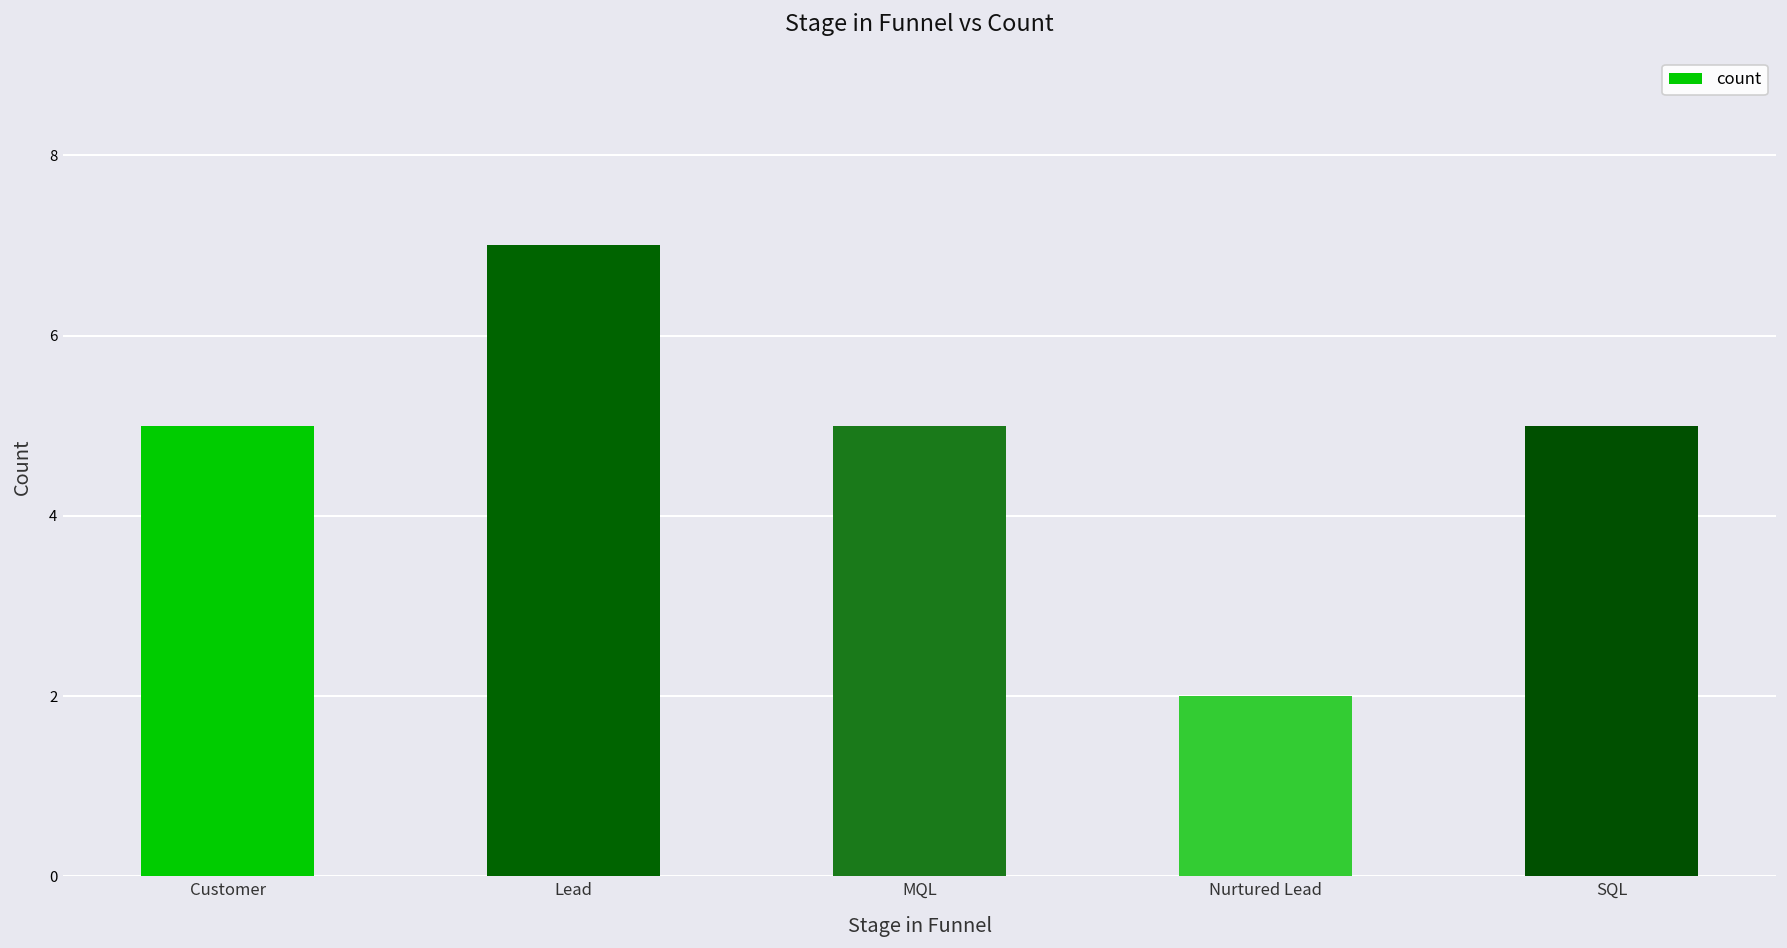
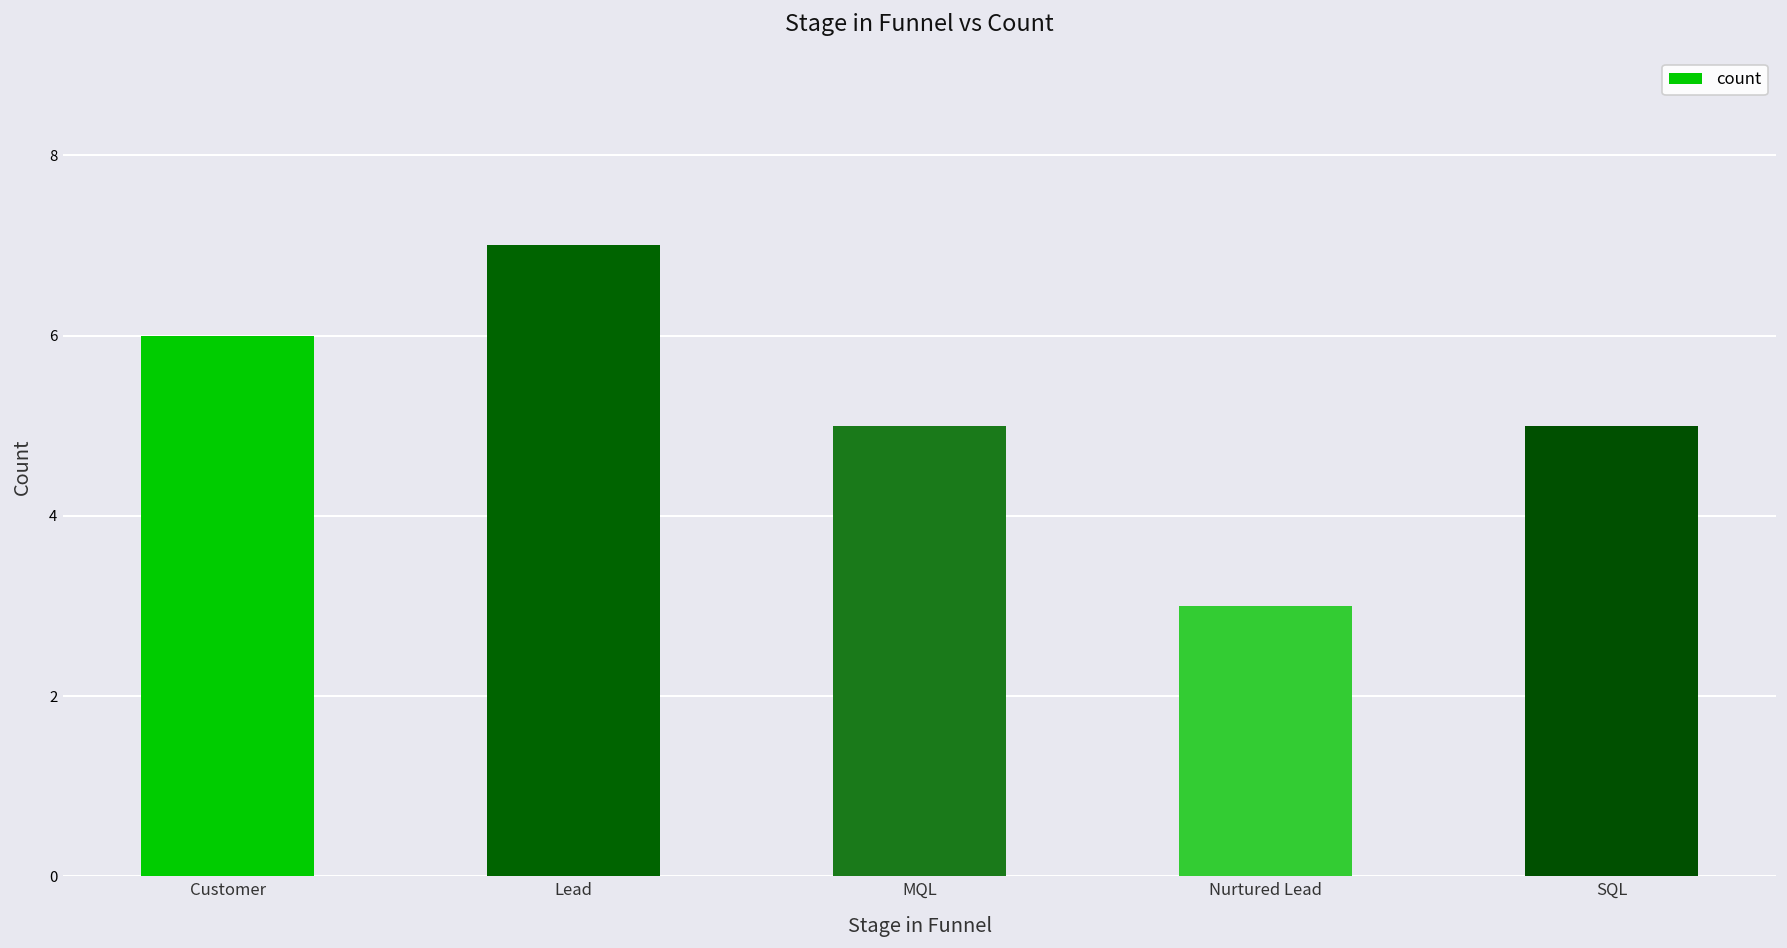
Customer: 5 -> 6
Nurtured Lead: 2 -> 3
